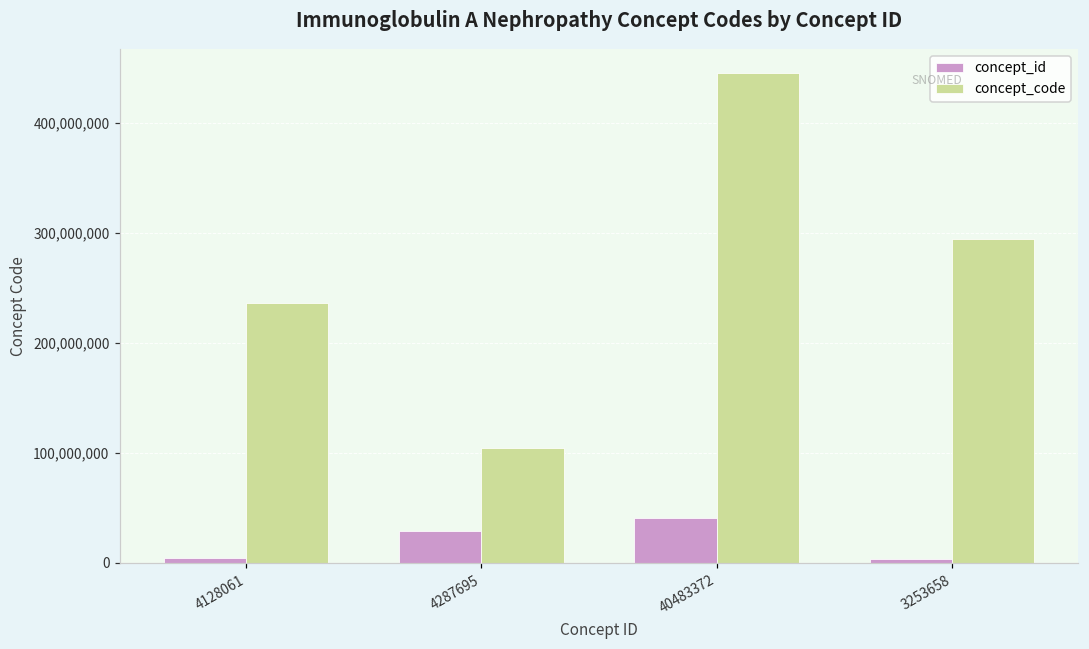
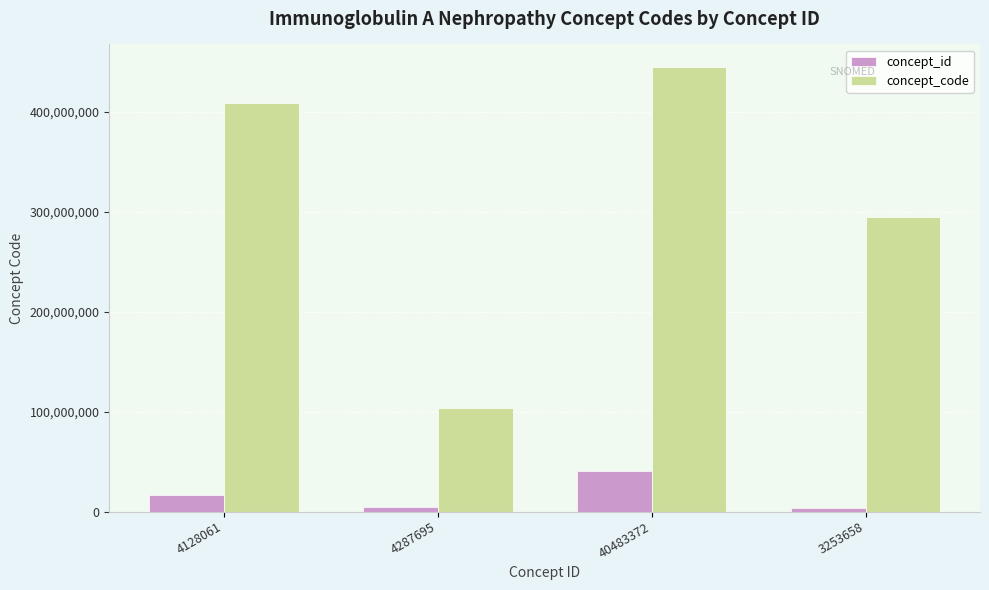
concept_id, 4128061: 0 -> 20,000,000
concept_code, 4128061: 240,000,000 -> 410,000,000
concept_id, 4287695: 30,000,000 -> 0
